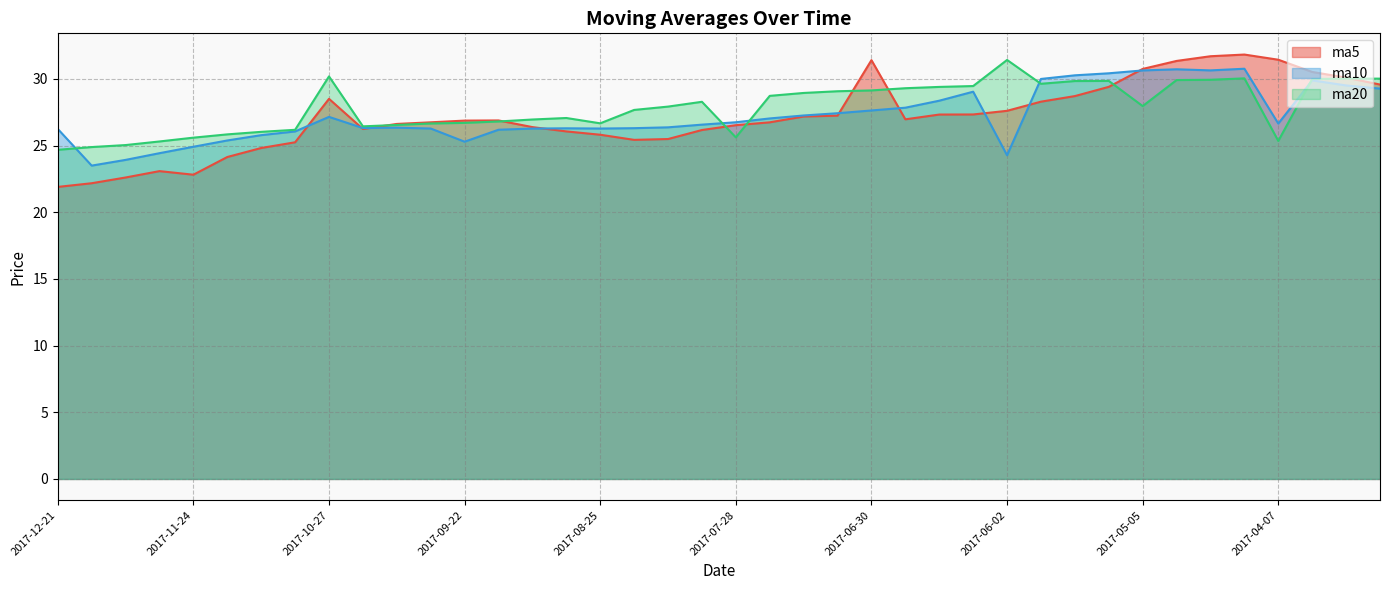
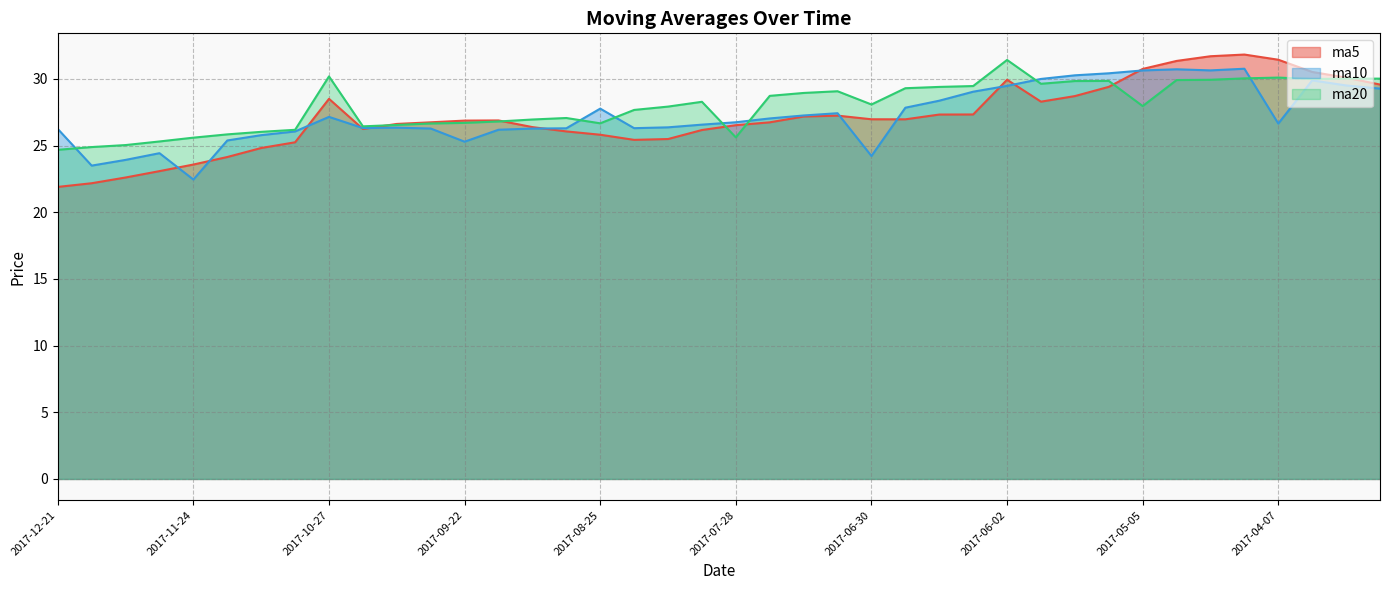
ma5, 2017-11-24: 22.8 -> 23.6
ma10, 2017-11-24: 24.9 -> 22.4
ma10, 2017-08-25: 26.3 -> 27.8
ma5, 2017-06-30: 31.4 -> 27.0
ma10, 2017-06-30: 27.6 -> 24.2
ma20, 2017-06-30: 29.1 -> 28.1
ma5, 2017-06-02: 27.6 -> 29.9
ma10, 2017-06-02: 24.3 -> 29.5
ma20, 2017-04-07: 25.3 -> 30.1
